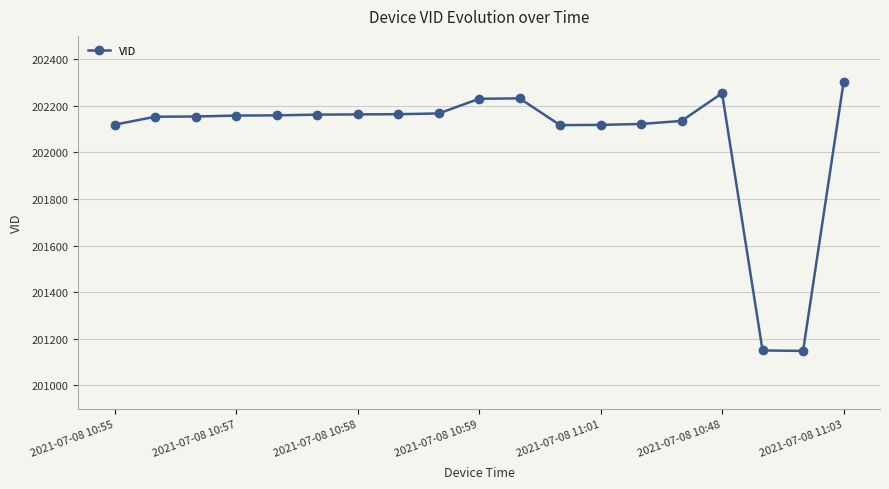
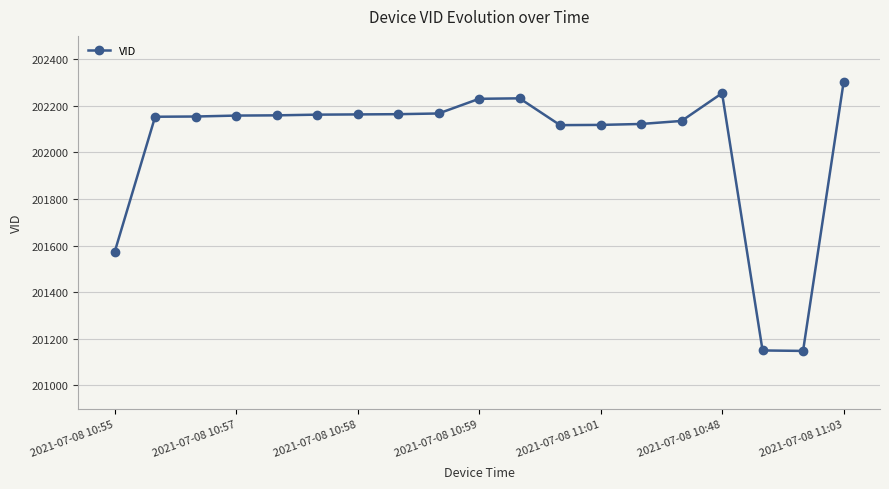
2021-07-08 10:55: 202120 -> 201570
